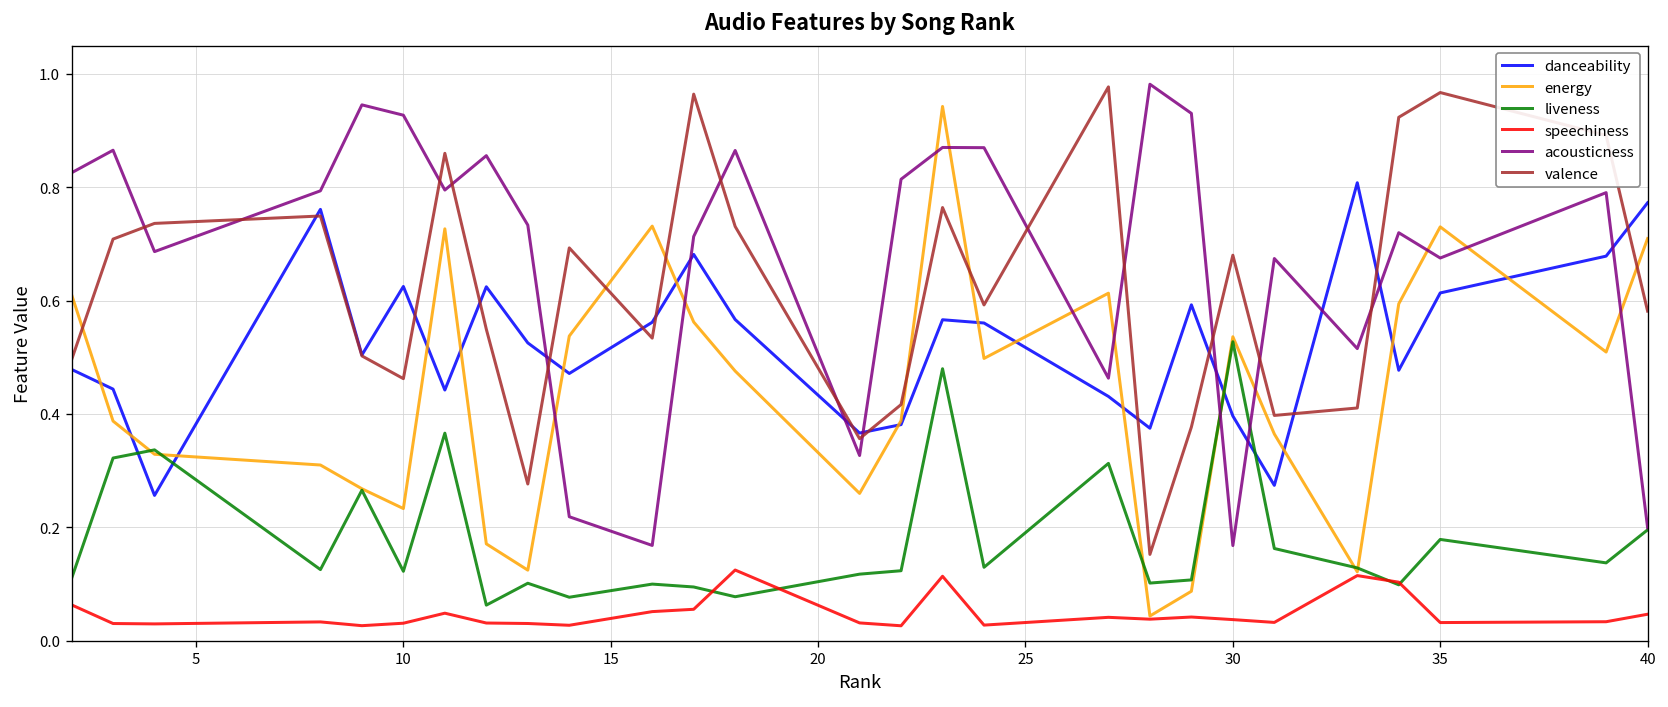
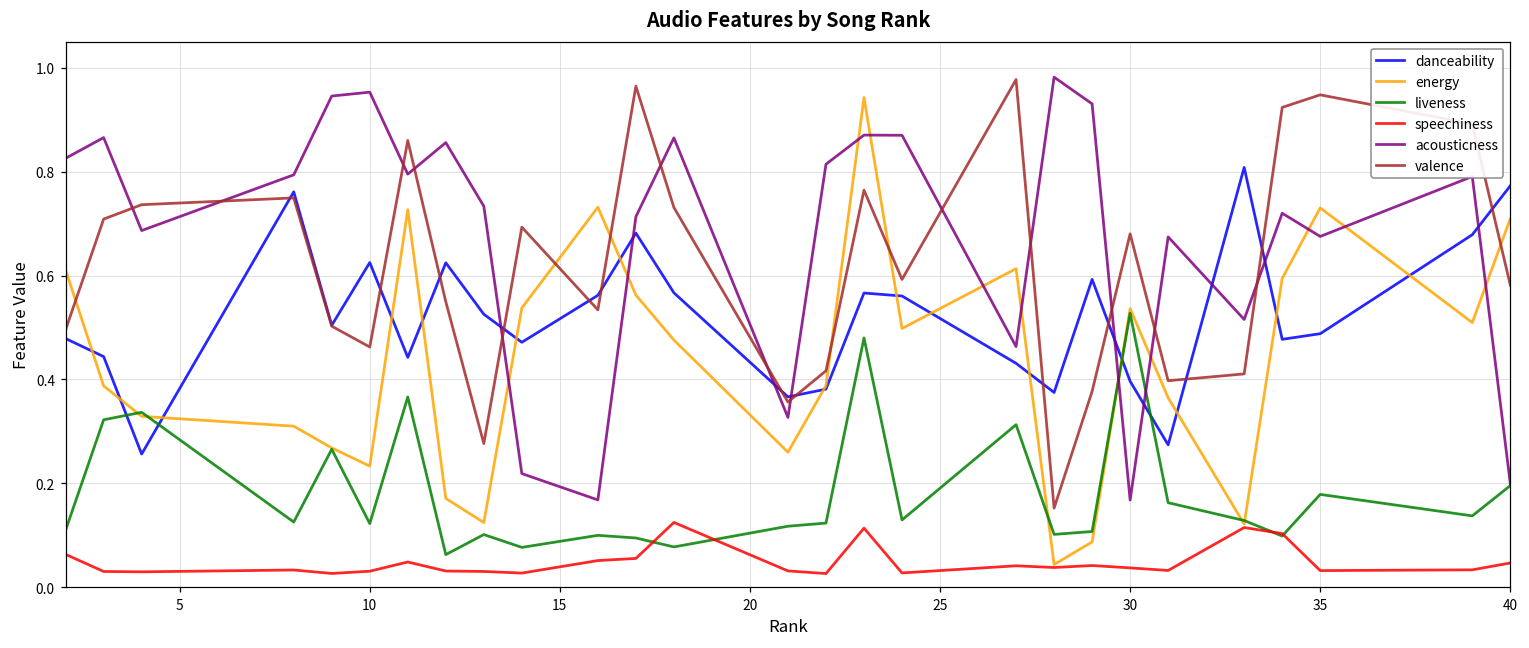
acousticness, 10: 0.93 -> 0.95
danceability, 35: 0.61 -> 0.49
valence, 35: 0.97 -> 0.95
